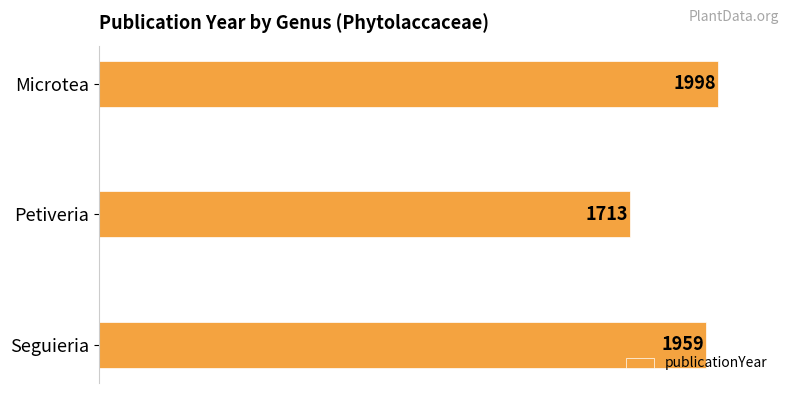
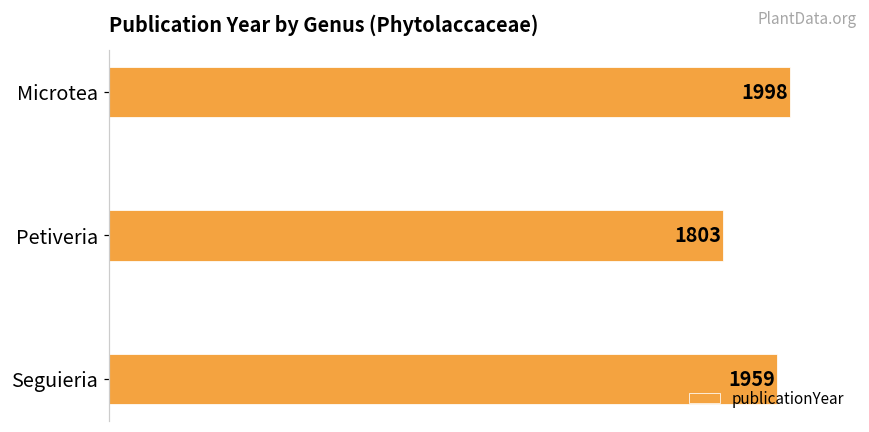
Petiveria: 1713 -> 1803
